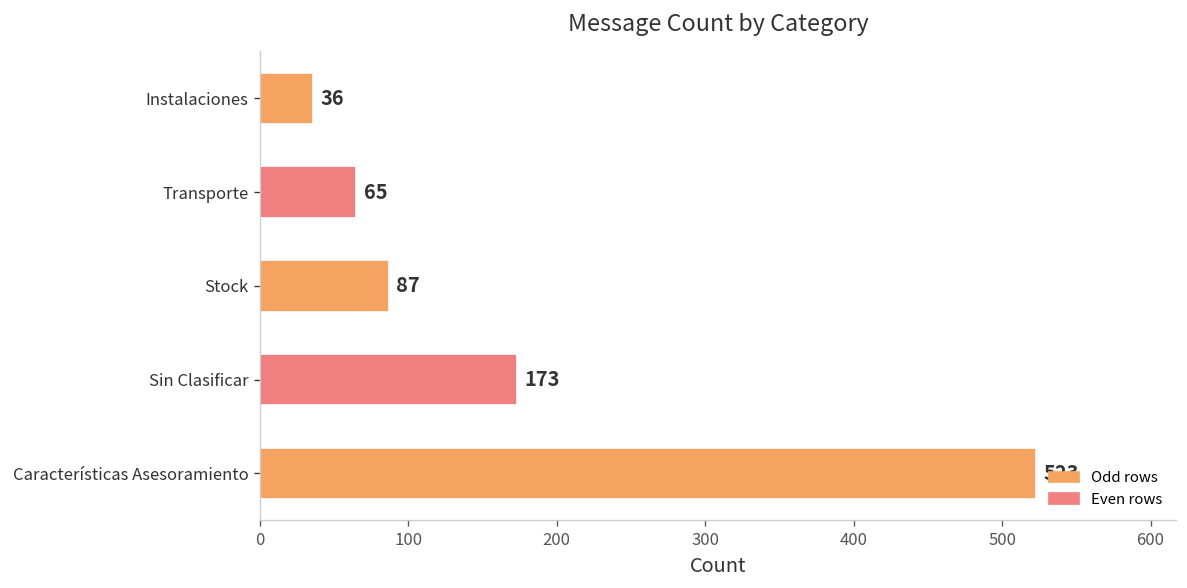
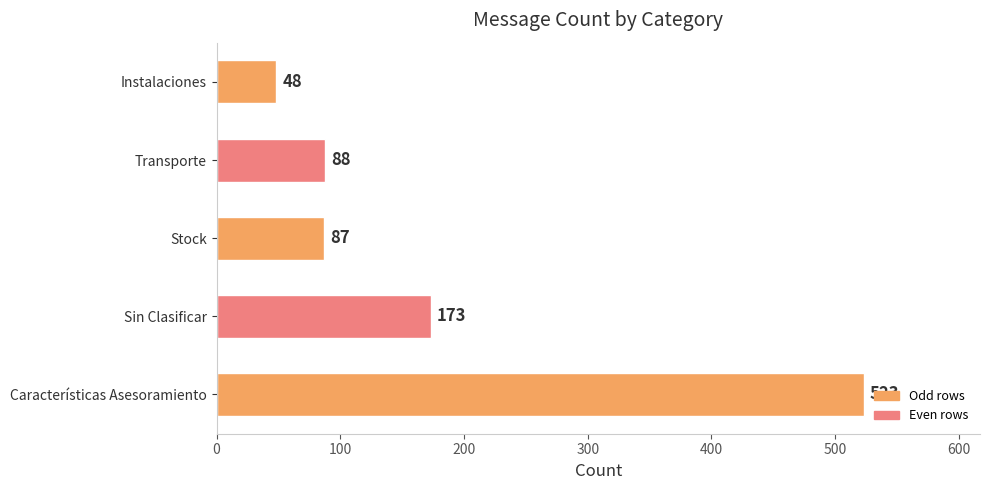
Instalaciones: 36 -> 48
Transporte: 65 -> 88
